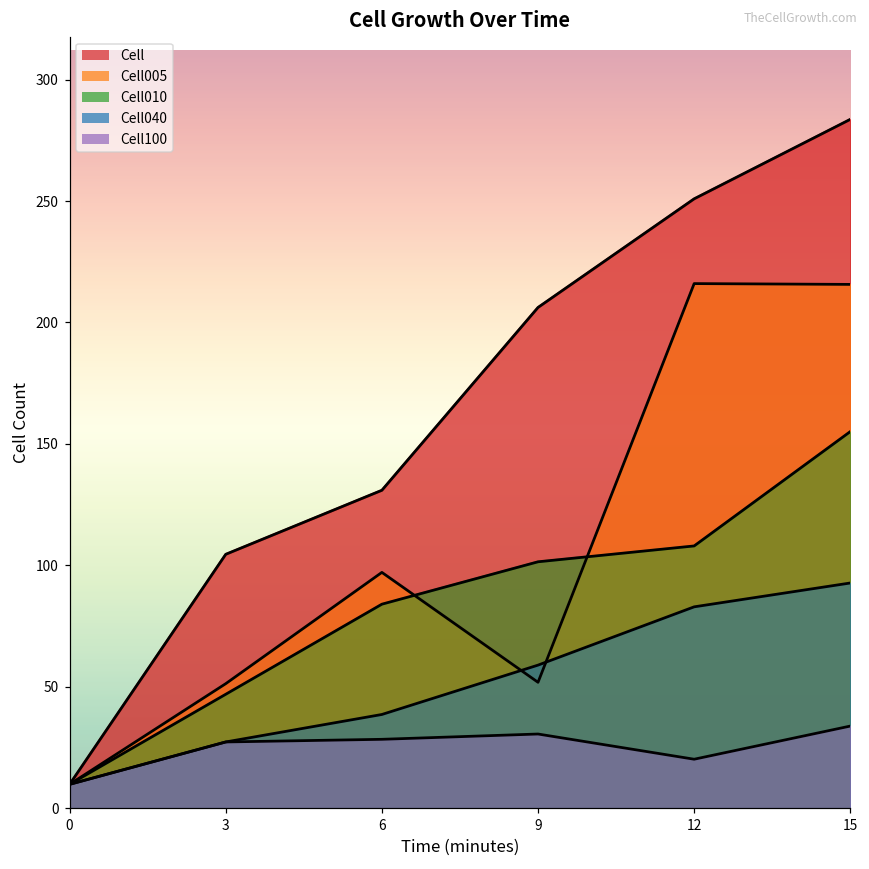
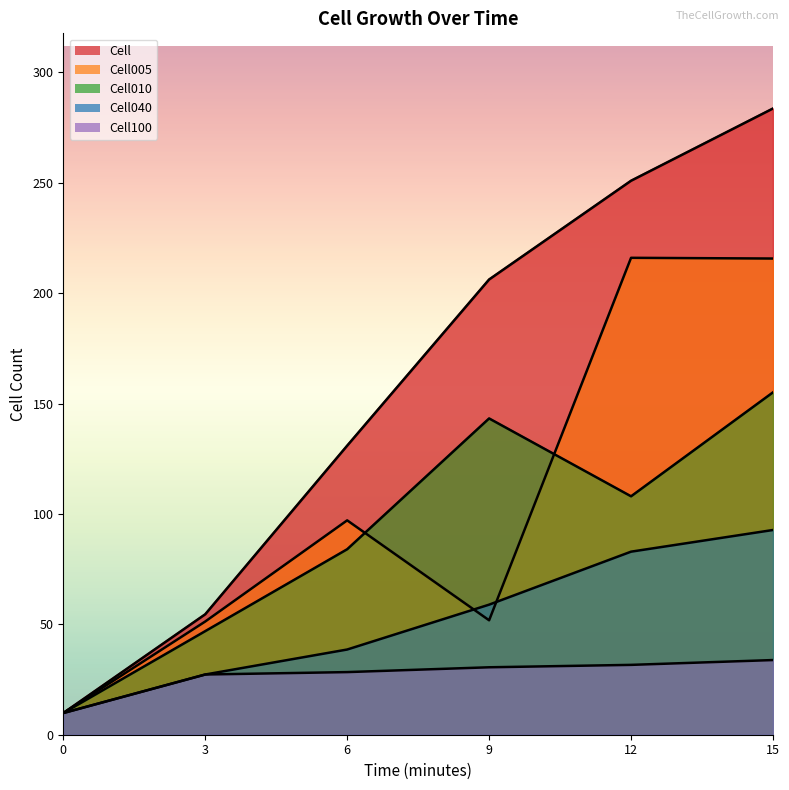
Cell, 3: 105 -> 55
Cell010, 9: 101 -> 143
Cell100, 12: 20 -> 32
